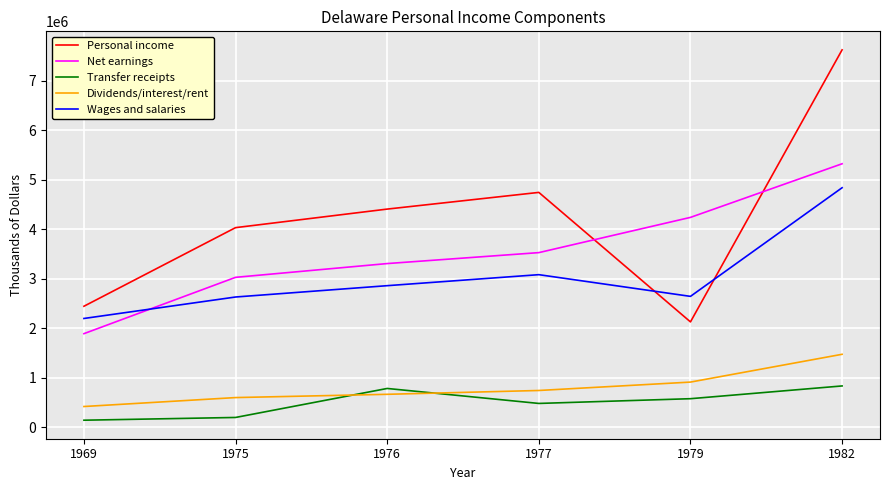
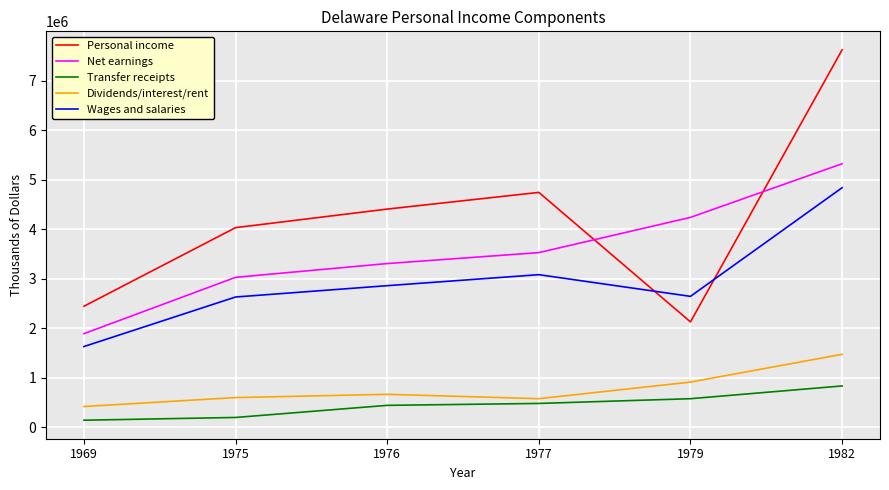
Wages and salaries, 1969: 2200000 -> 1600000
Transfer receipts, 1976: 800000 -> 400000
Dividends/interest/rent, 1977: 700000 -> 600000
